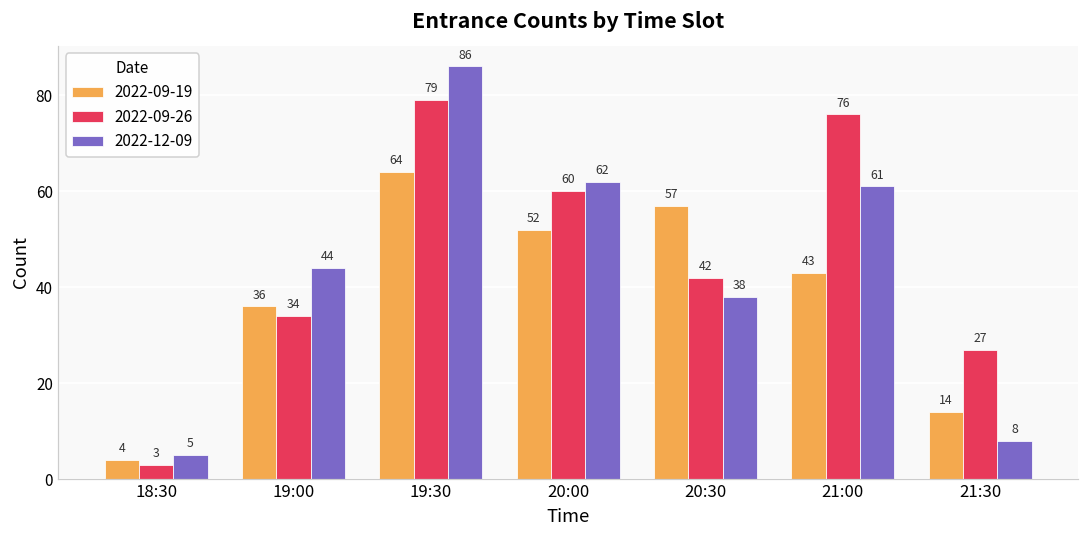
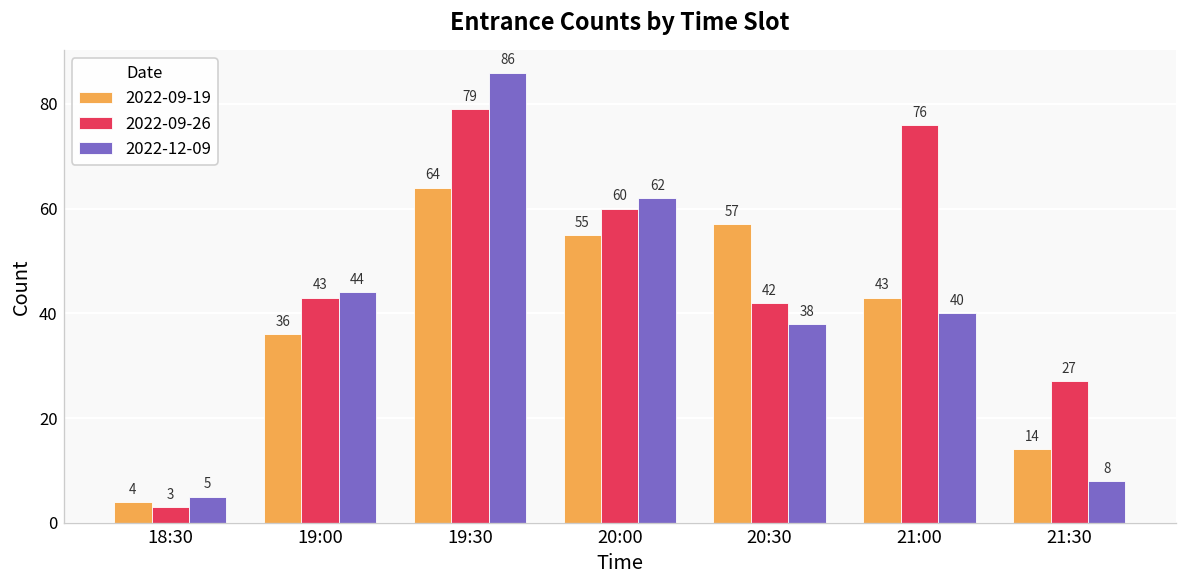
2022-09-26, 19:00: 34 -> 43
2022-09-19, 20:00: 52 -> 55
2022-12-09, 21:00: 61 -> 40
